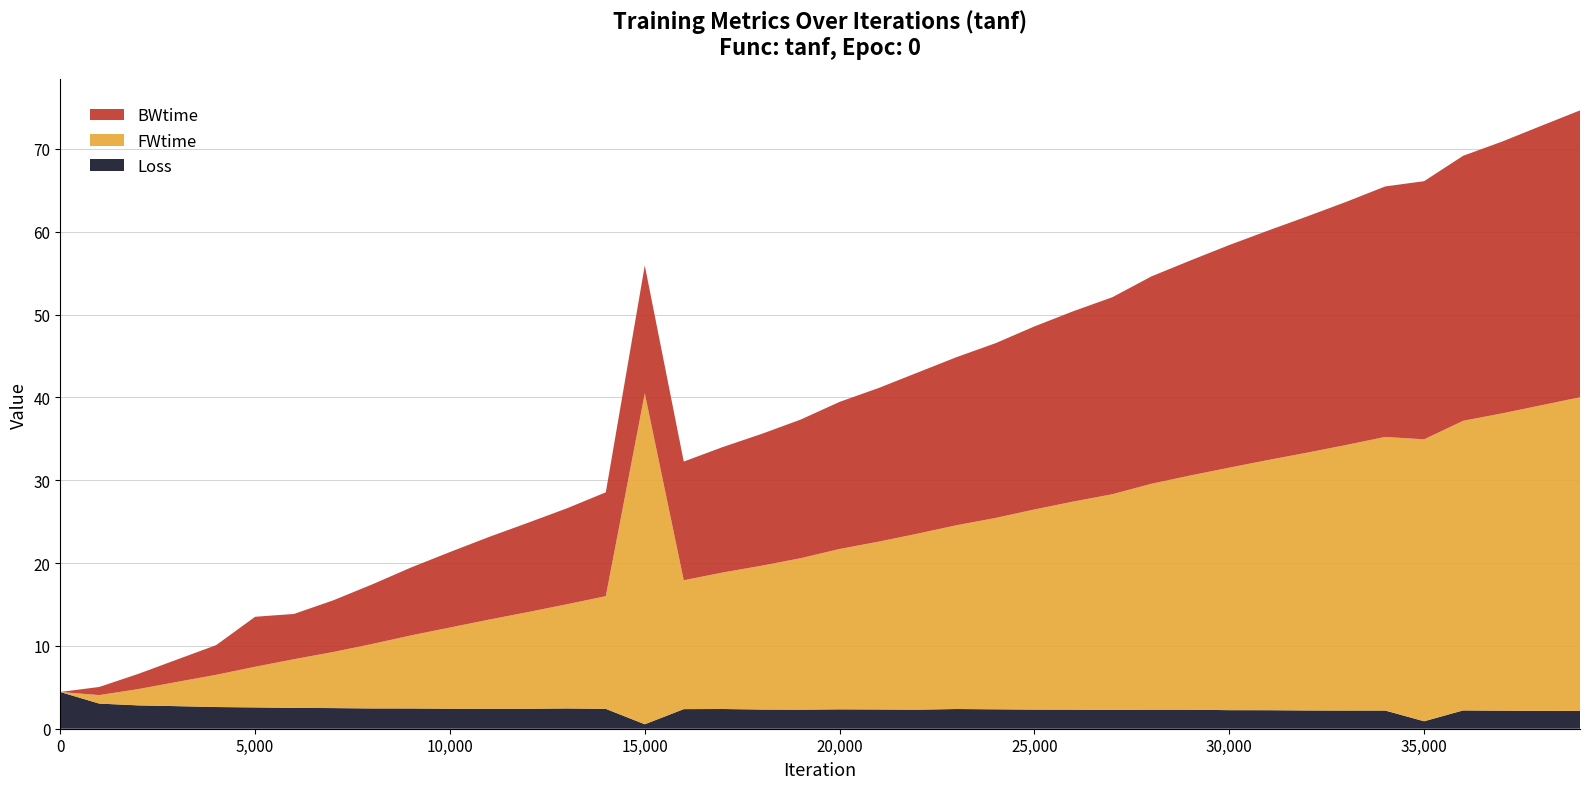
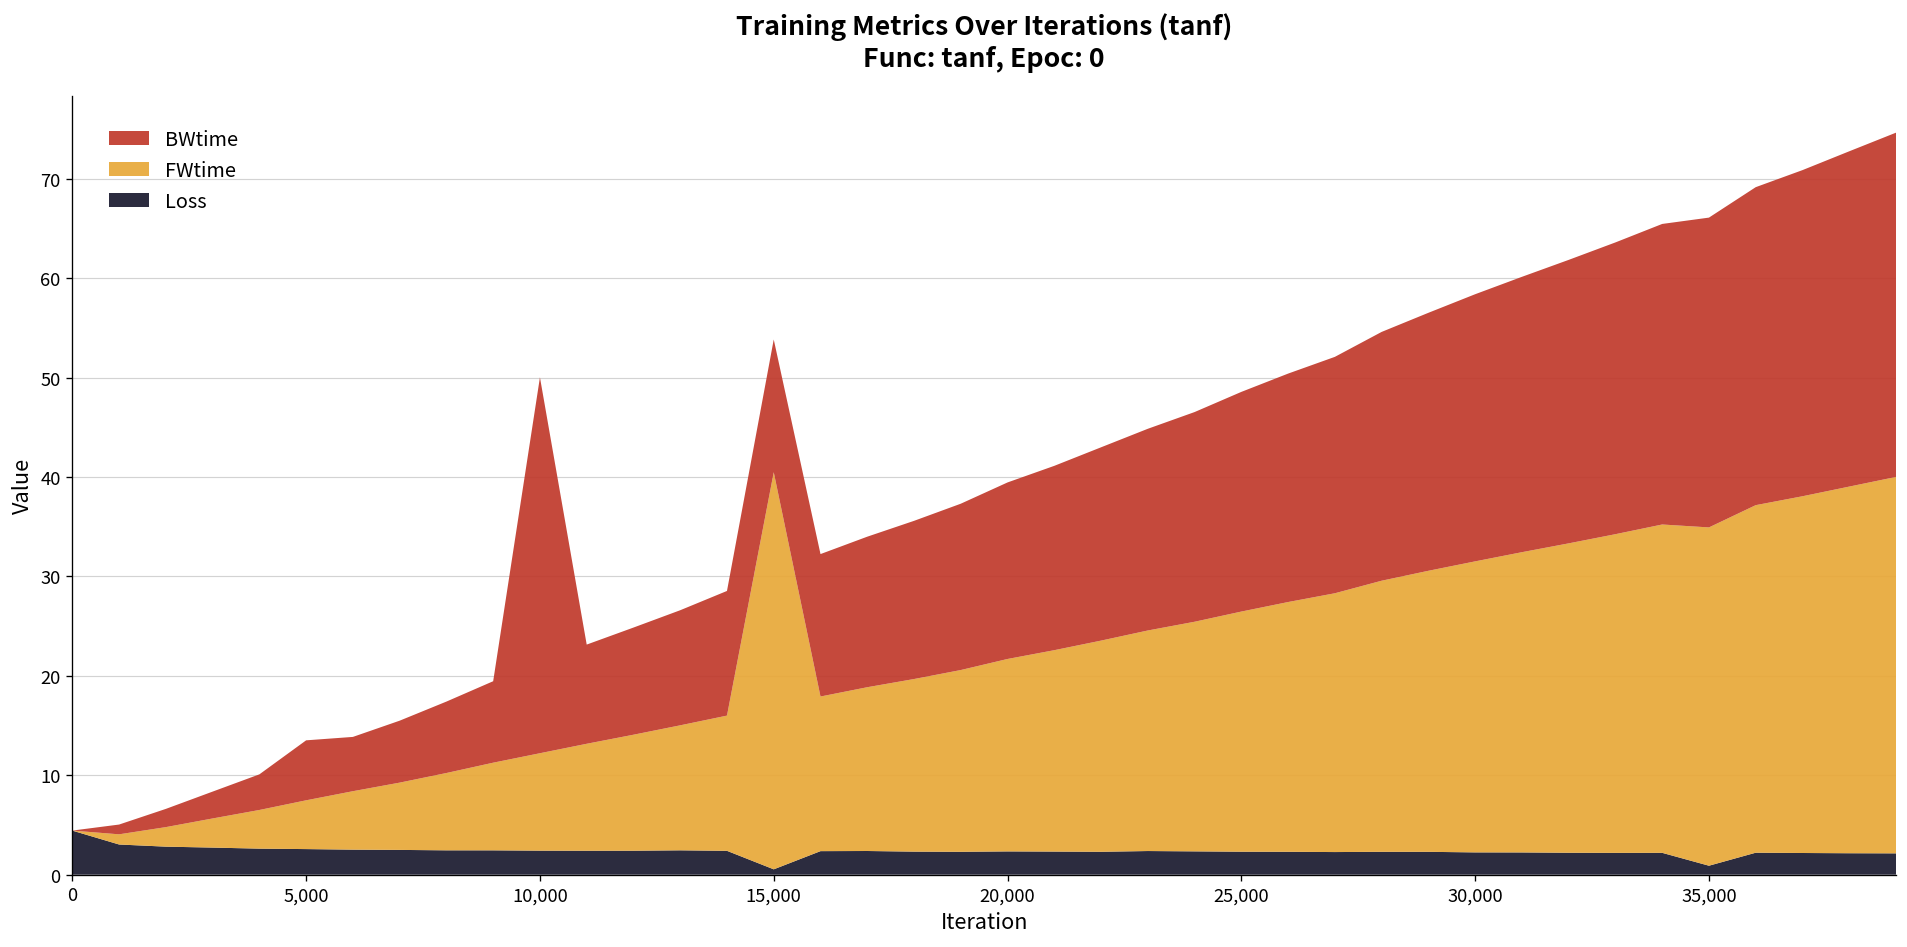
BWtime, 10,000: 9 -> 38
BWtime, 15,000: 15 -> 13
